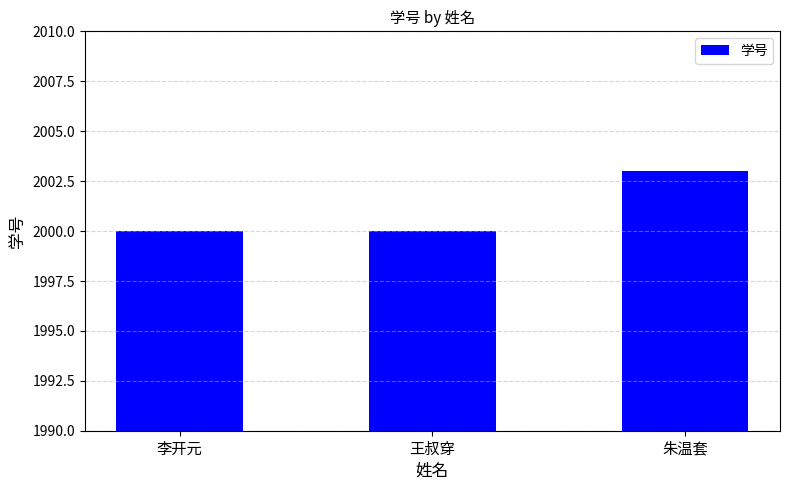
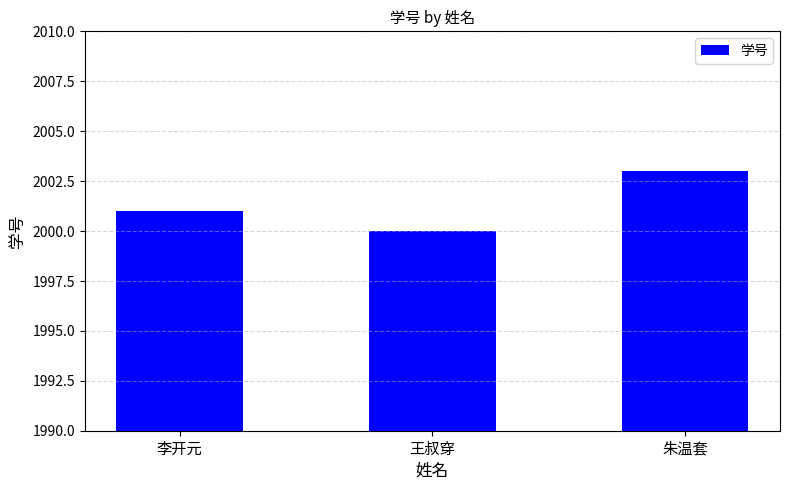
李开元: 2000 -> 2001
